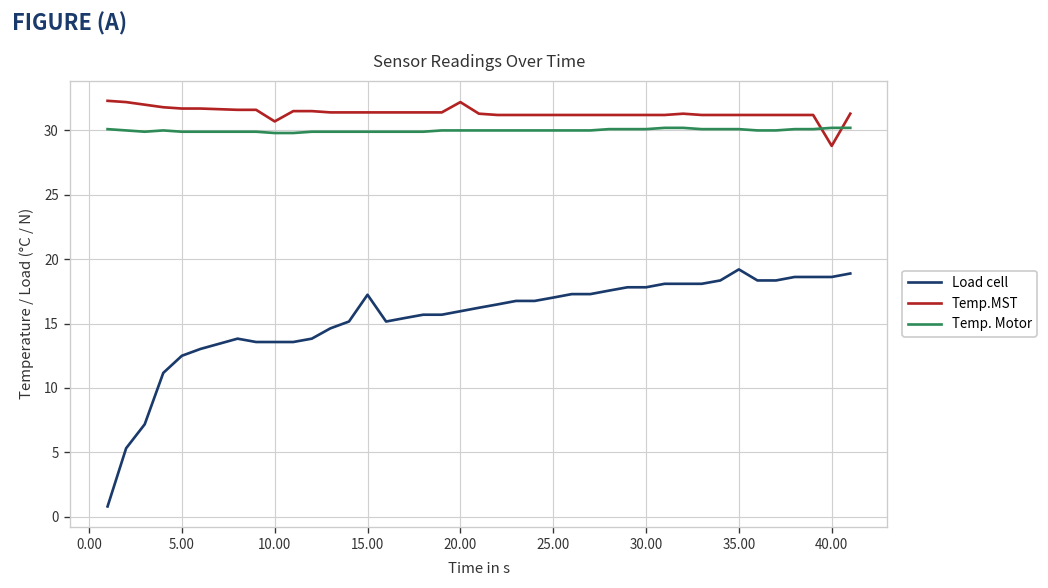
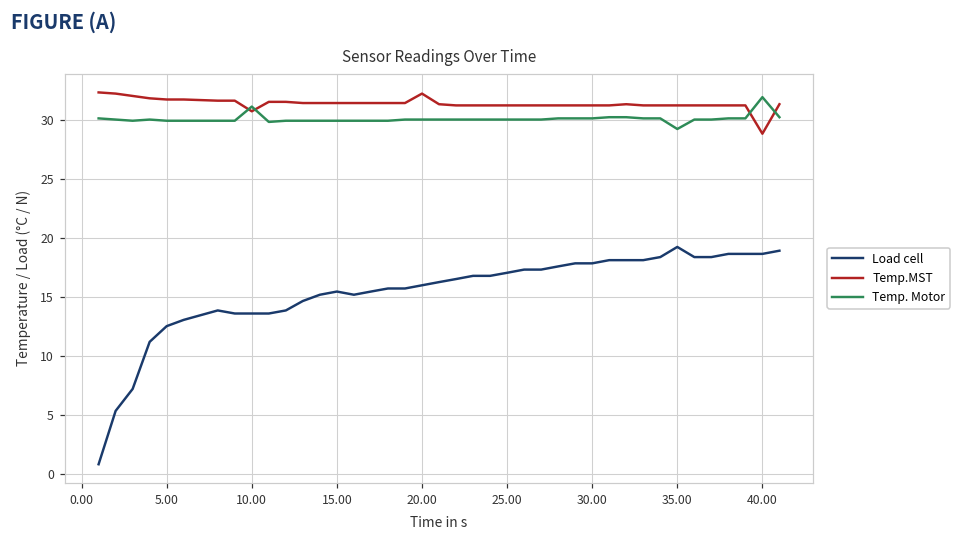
Temp. Motor, 10.00: 29.8 -> 31.1
Load cell, 15.00: 17.2 -> 15.4
Temp. Motor, 35.00: 30.1 -> 29.2
Temp. Motor, 40.00: 30.2 -> 31.9
